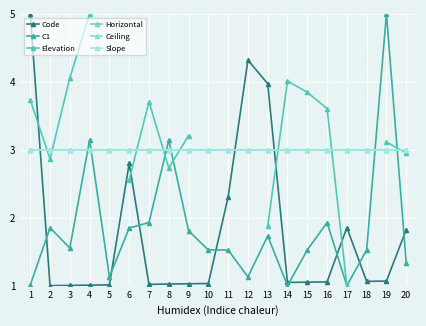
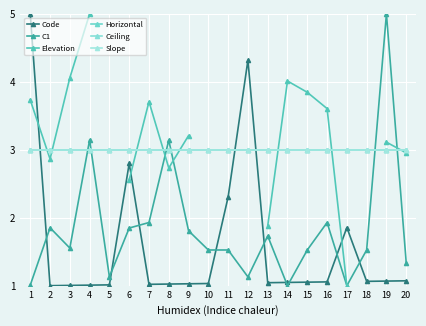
Code, 13: 4.0 -> 1.0
Code, 20: 1.8 -> 1.1
